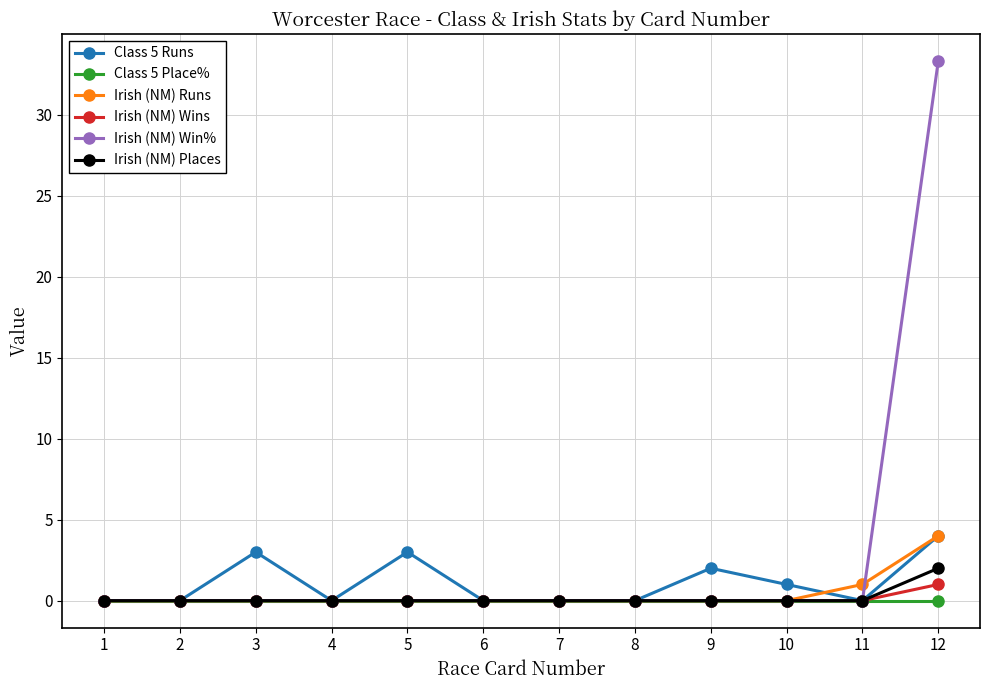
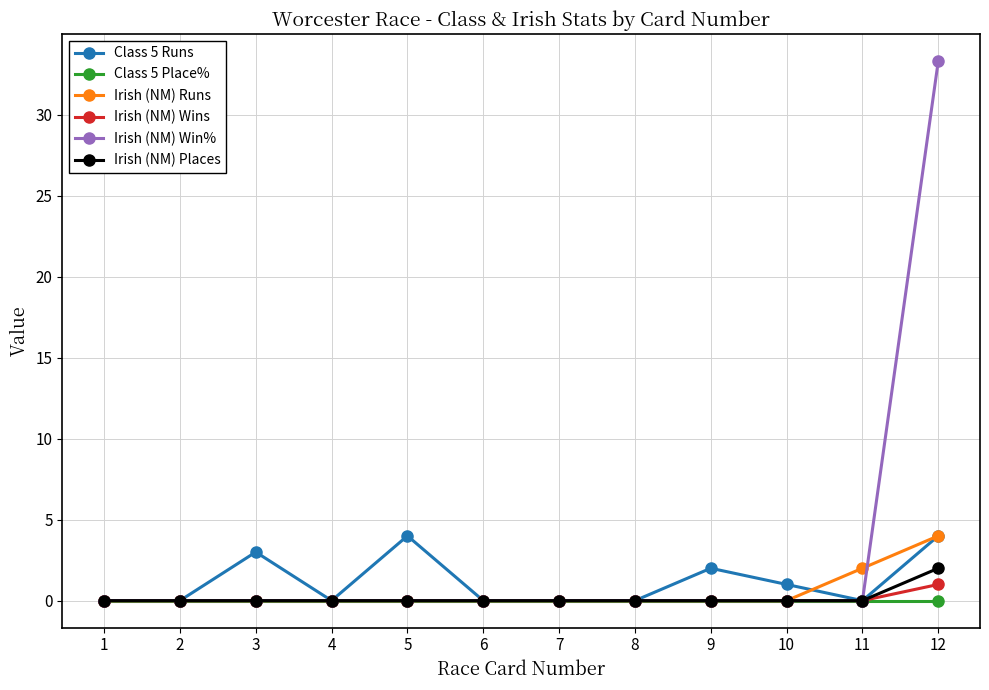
Class 5 Runs, 5: 3 -> 4
Irish (NM) Runs, 11: 1 -> 2
